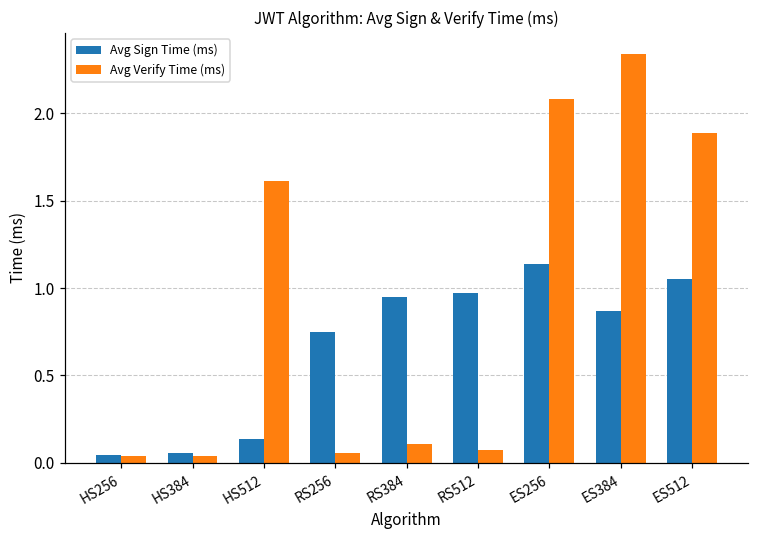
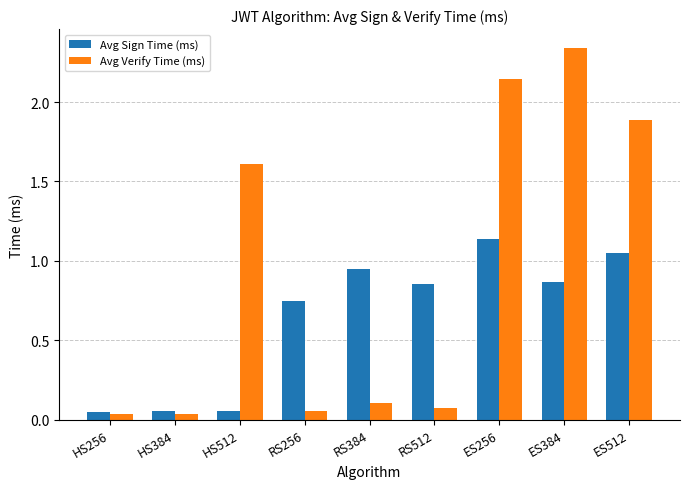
Avg Sign Time (ms), HS512: 0.14 -> 0.06
Avg Sign Time (ms), RS512: 0.97 -> 0.85
Avg Verify Time (ms), ES256: 2.08 -> 2.15
